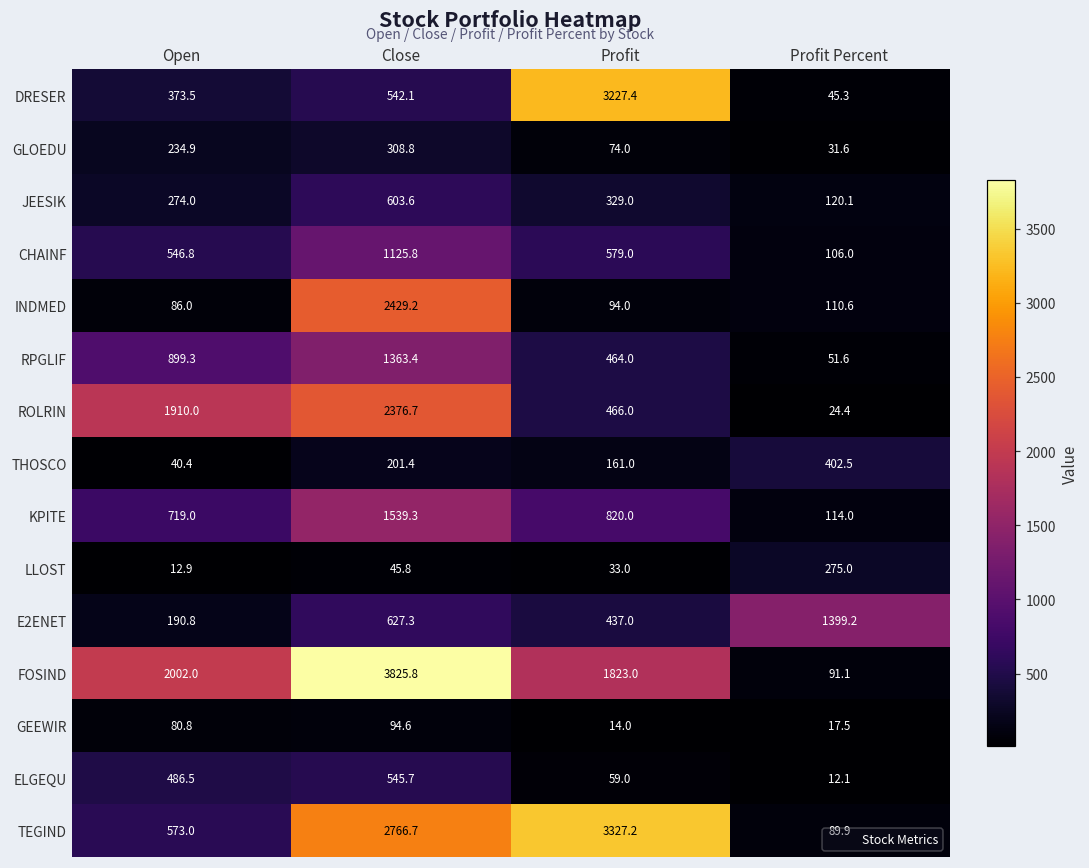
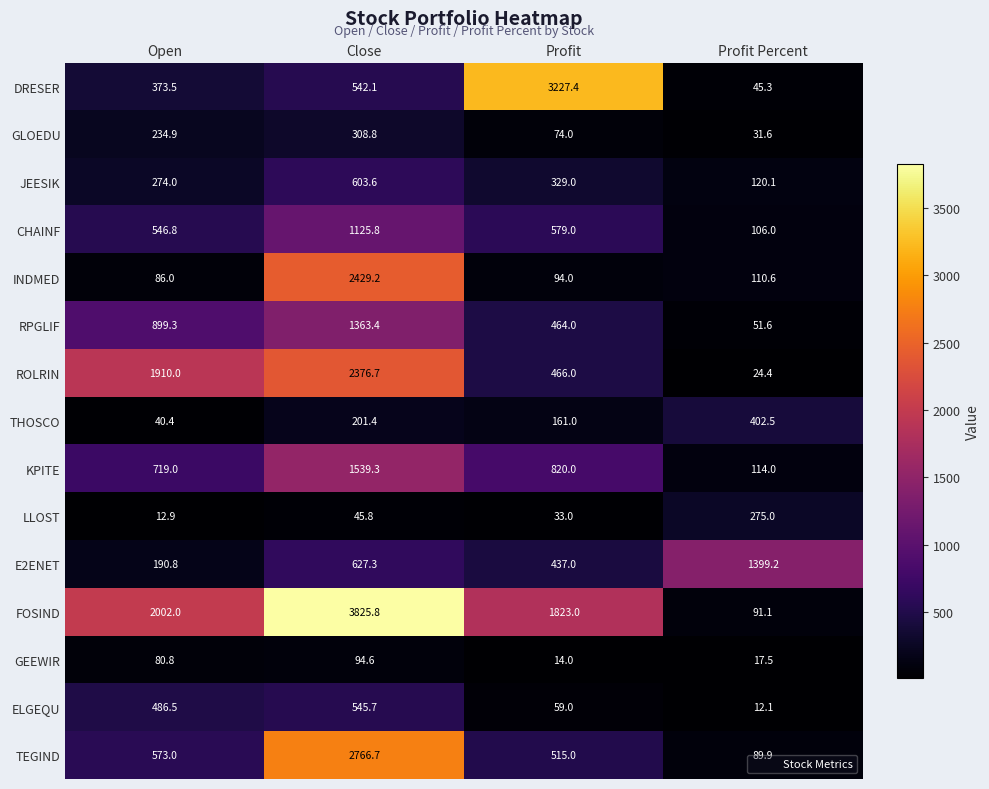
TEGIND, Profit: 3327.2 -> 515.0
